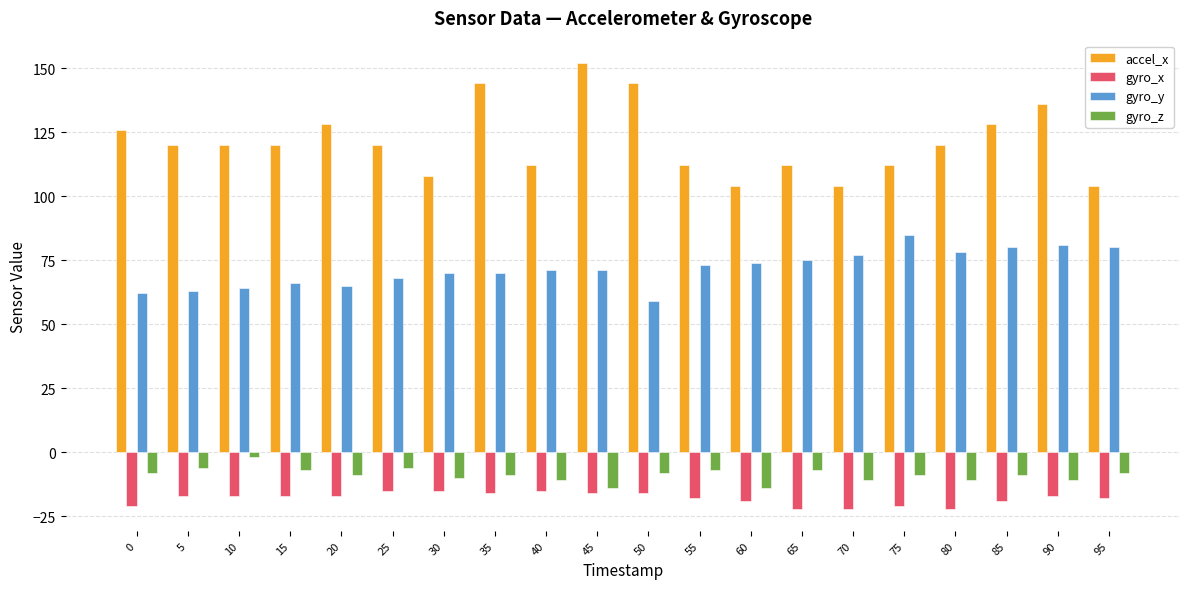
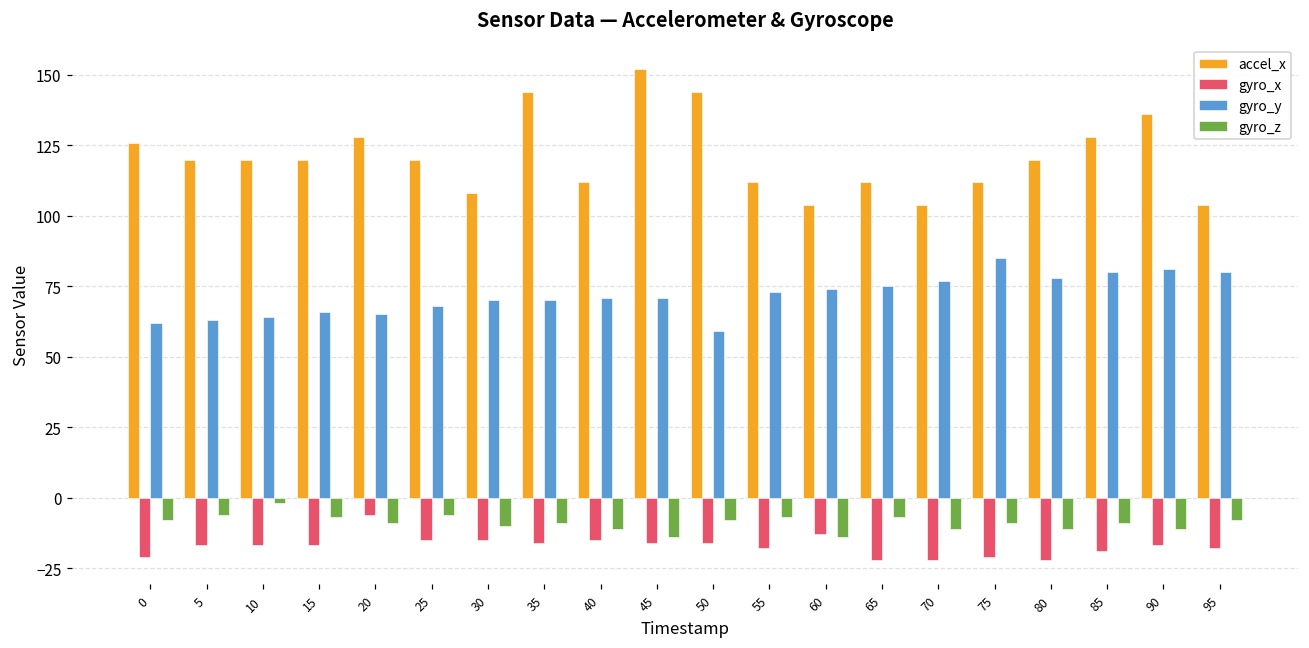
gyro_x, 20: -17 -> -6
gyro_x, 60: -19 -> -13
